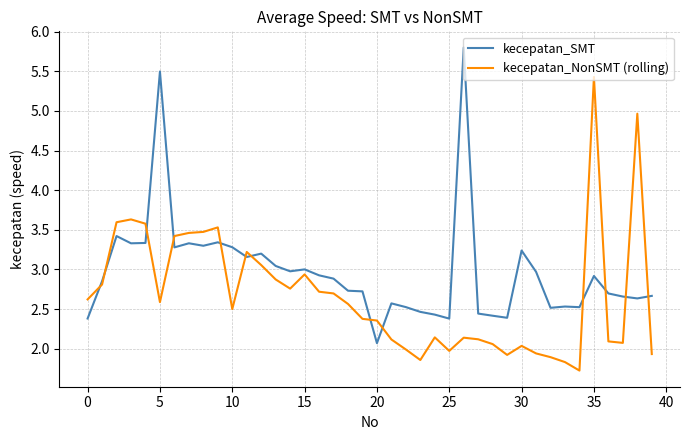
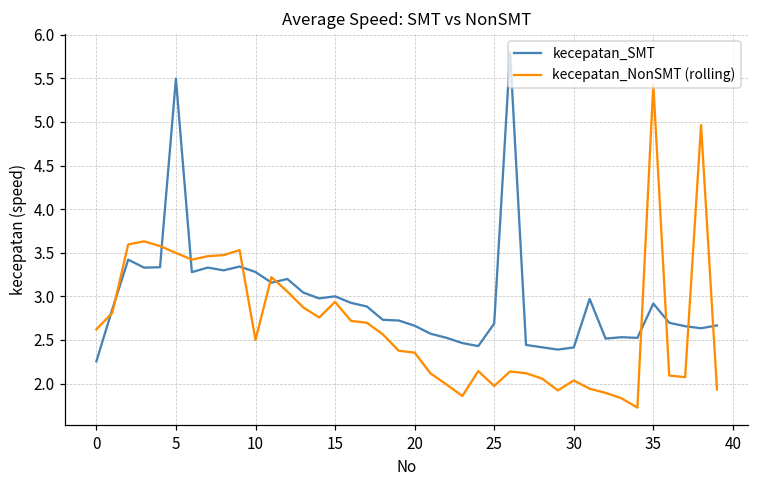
kecepatan_SMT, 0: 2.4 -> 2.3
kecepatan_NonSMT (rolling), 5: 2.6 -> 3.5
kecepatan_SMT, 20: 2.1 -> 2.7
kecepatan_SMT, 25: 2.4 -> 2.7
kecepatan_SMT, 30: 3.2 -> 2.4
